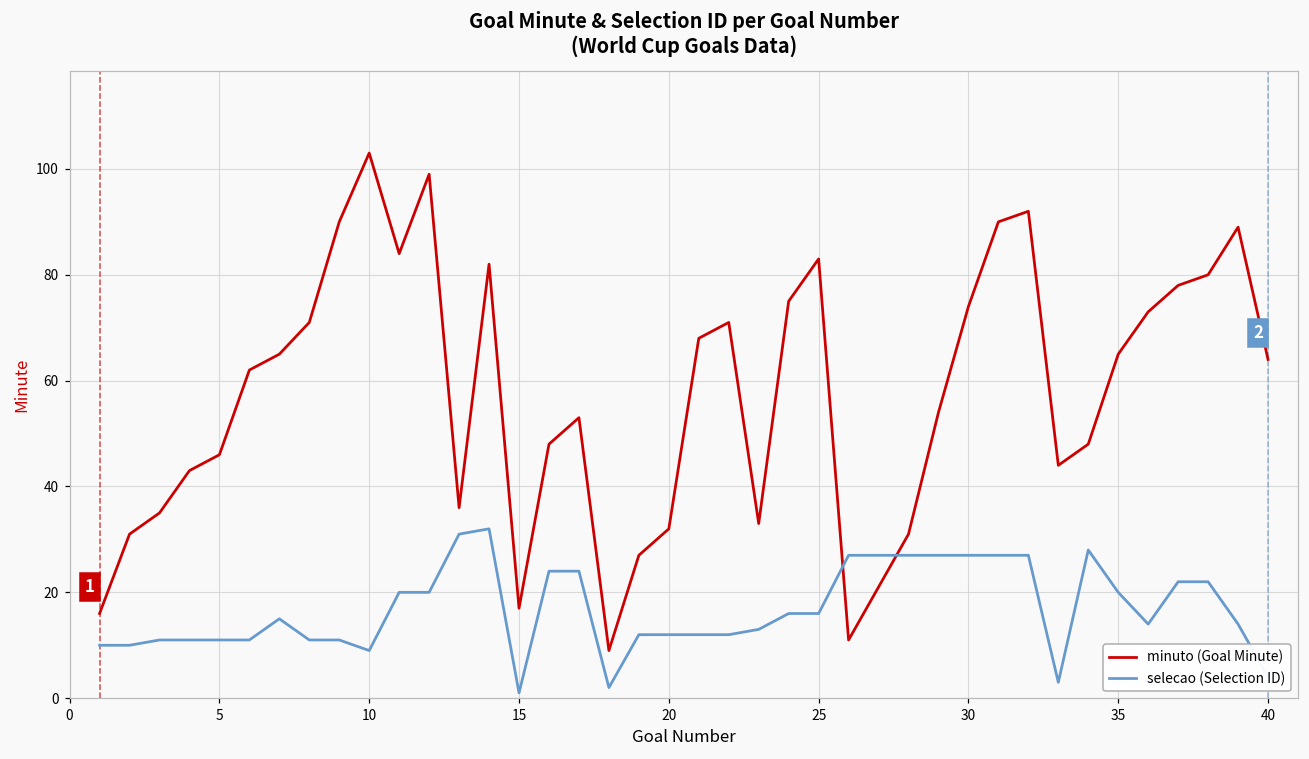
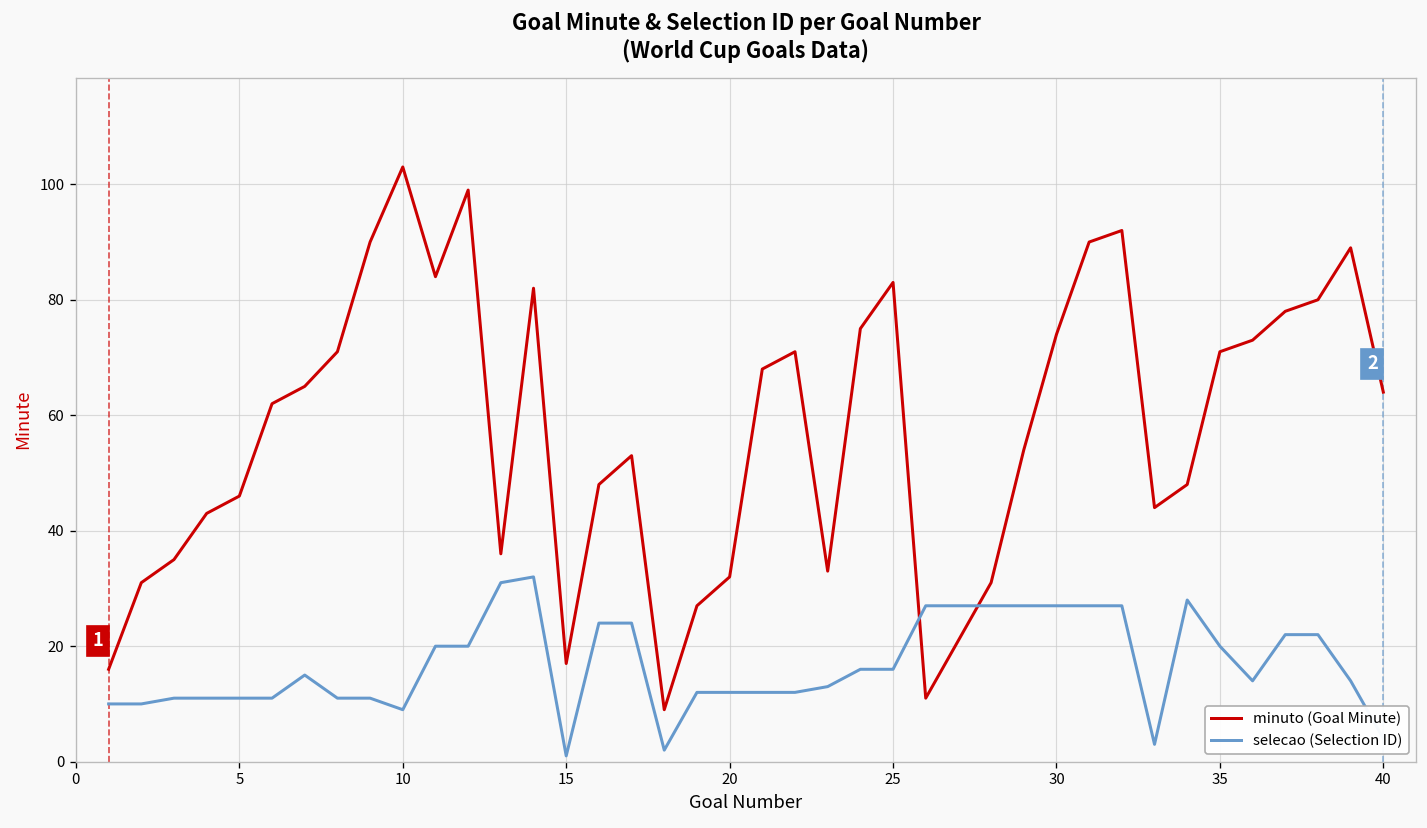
minuto (Goal Minute), 35: 65 -> 71
